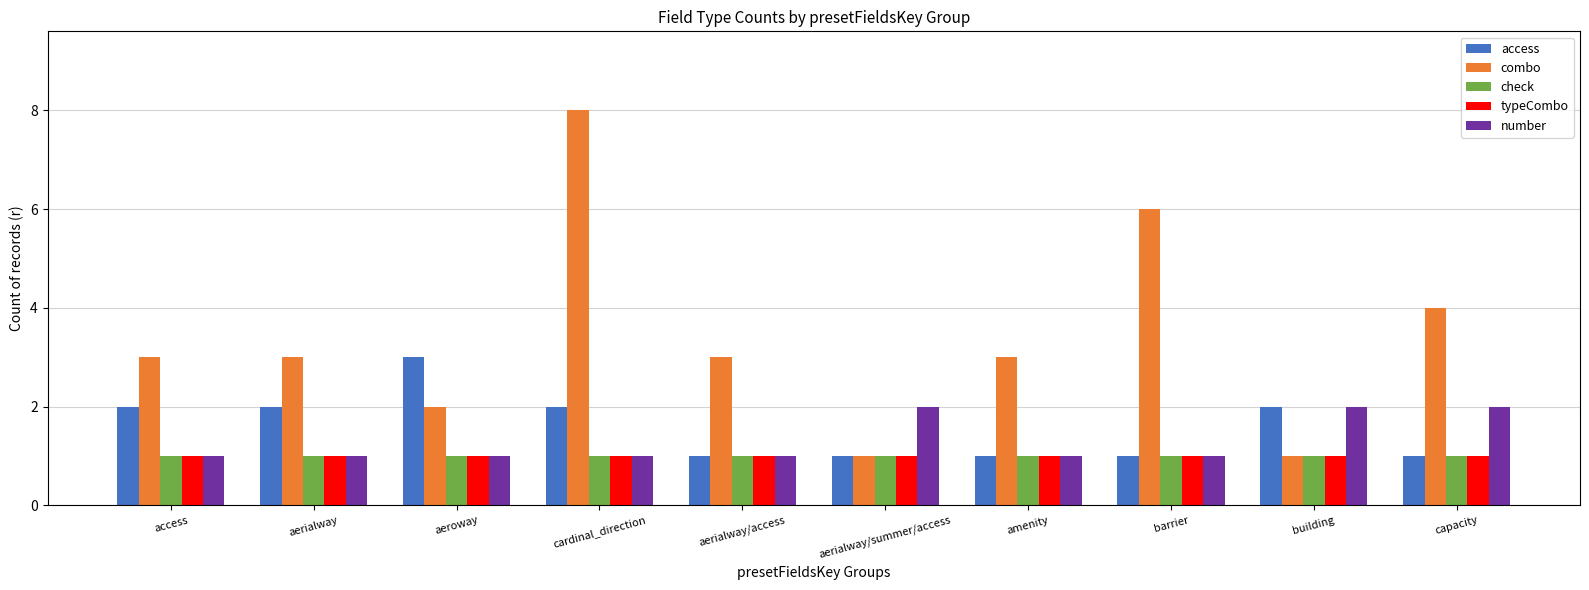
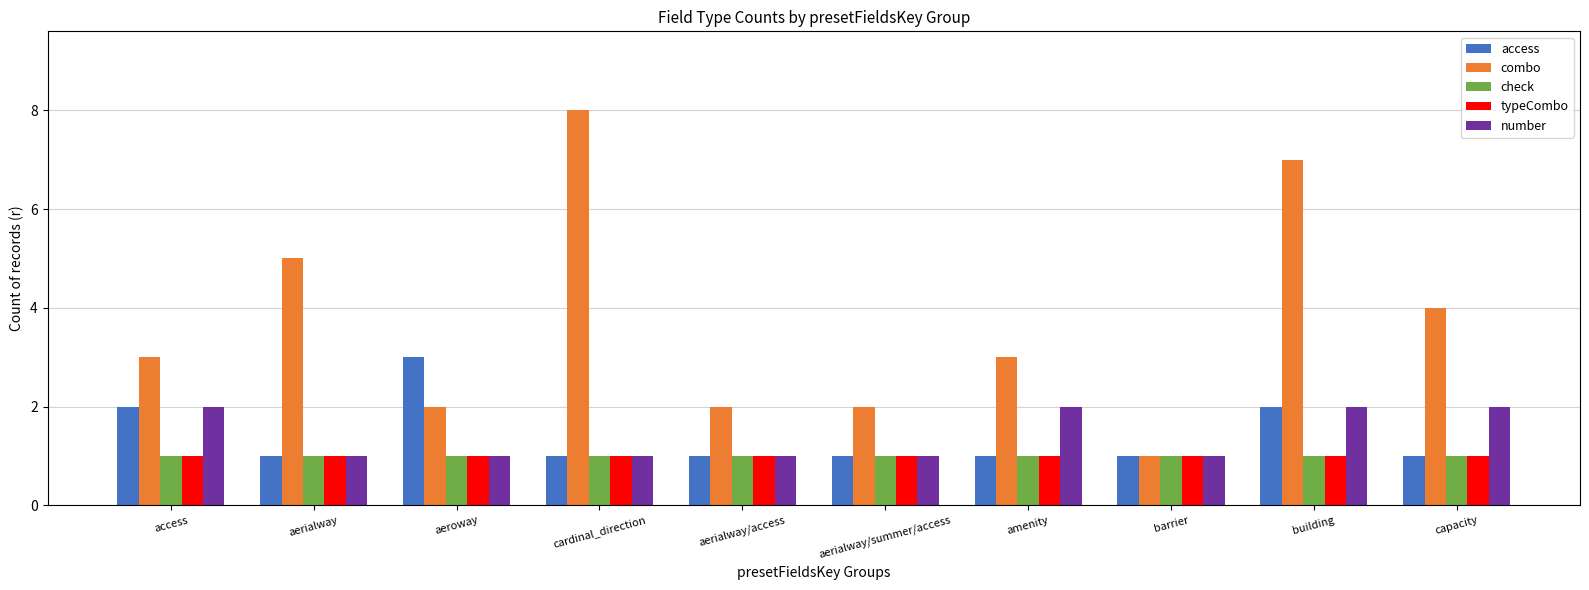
number, access: 1 -> 2
access, aerialway: 2 -> 1
combo, aerialway: 3 -> 5
access, cardinal_direction: 2 -> 1
combo, aerialway/access: 3 -> 2
combo, aerialway/summer/access: 1 -> 2
number, aerialway/summer/access: 2 -> 1
number, amenity: 1 -> 2
combo, barrier: 6 -> 1
combo, building: 1 -> 7
